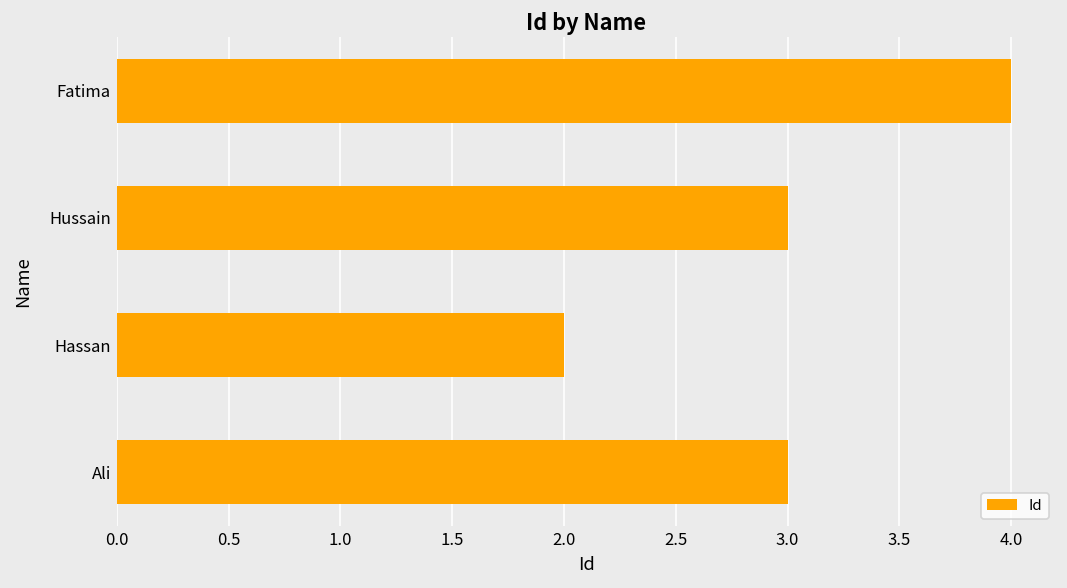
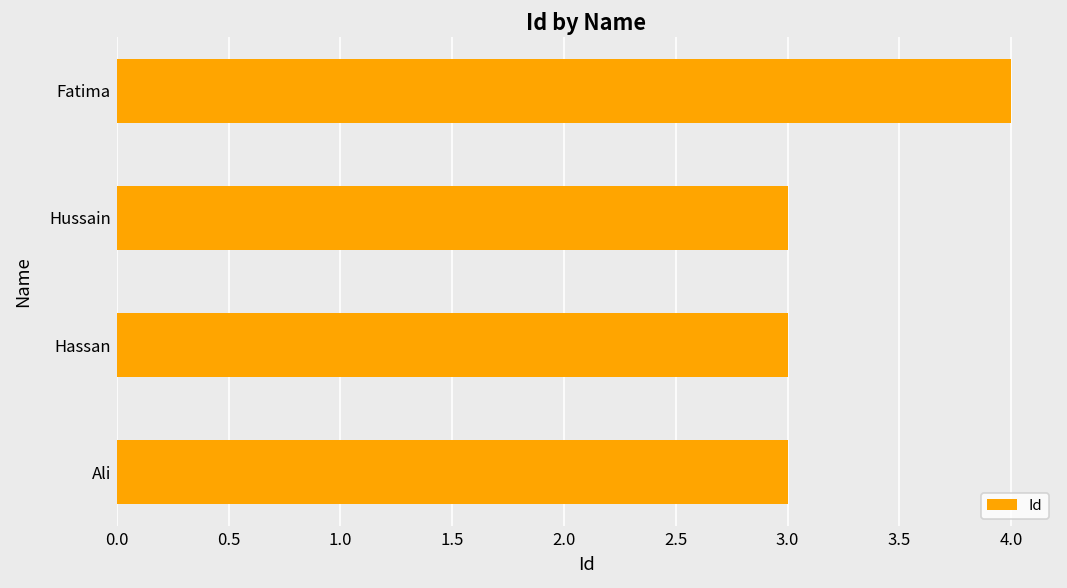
Hassan: 2 -> 3
